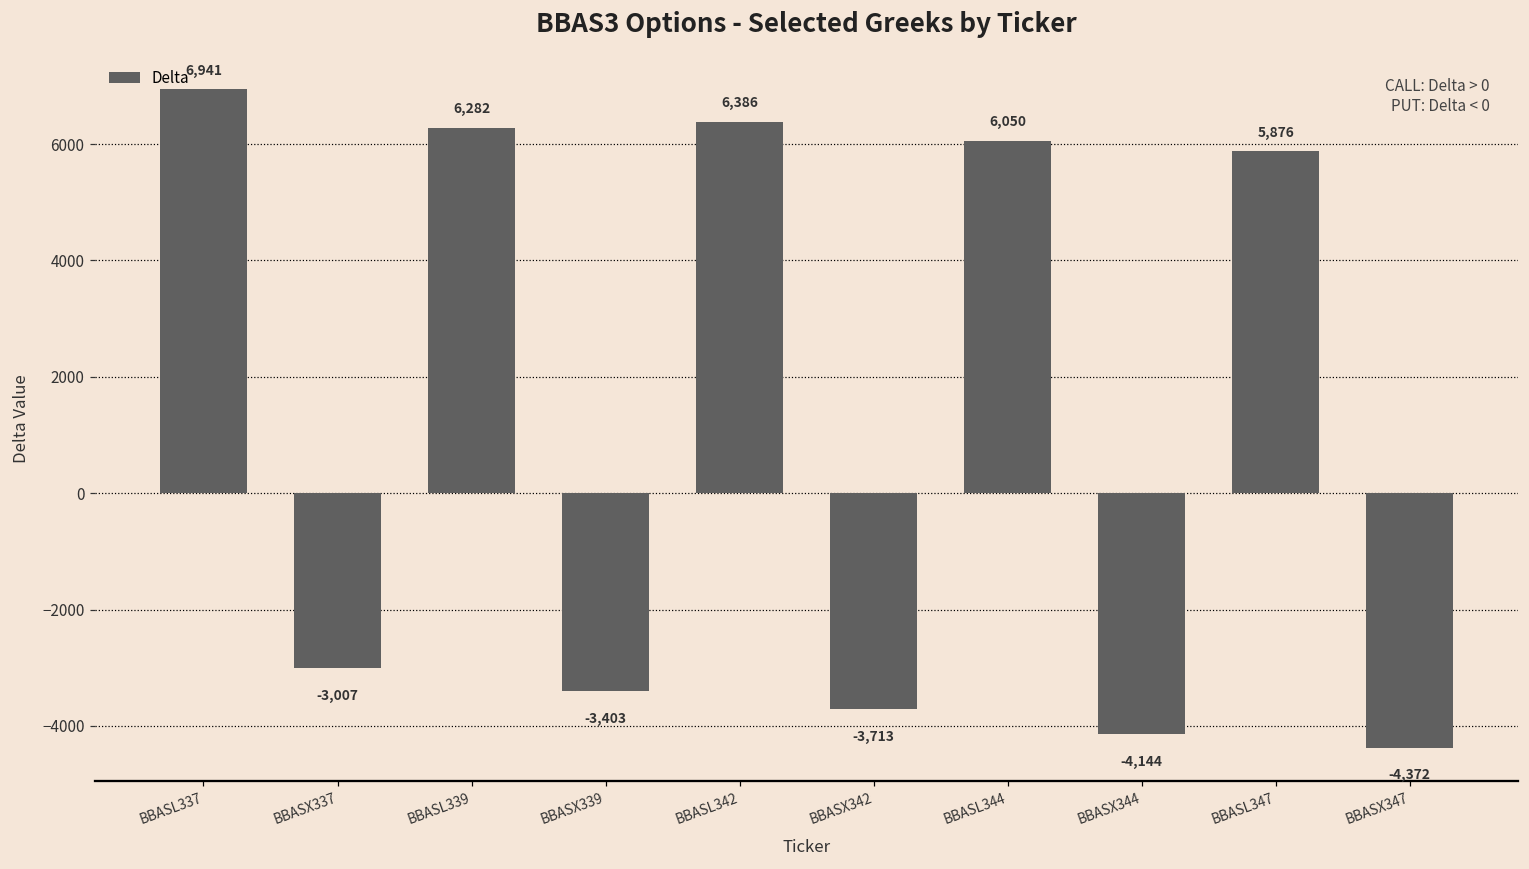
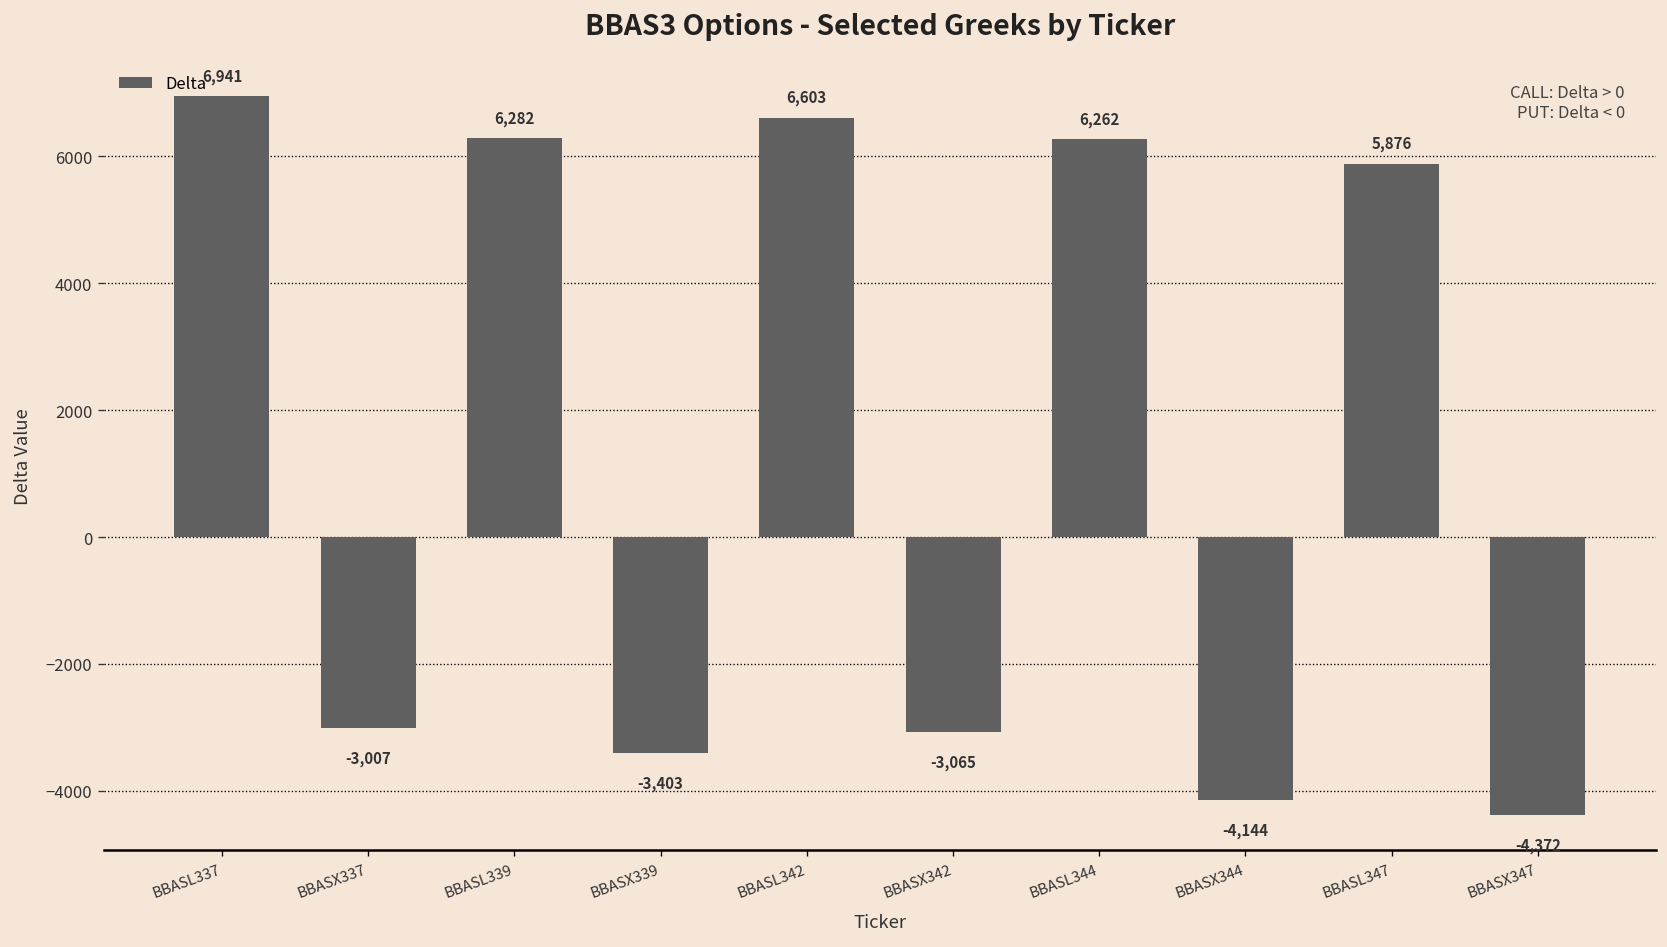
BBASL342: 6,386 -> 6,603
BBASX342: -3,713 -> -3,065
BBASL344: 6,050 -> 6,262
